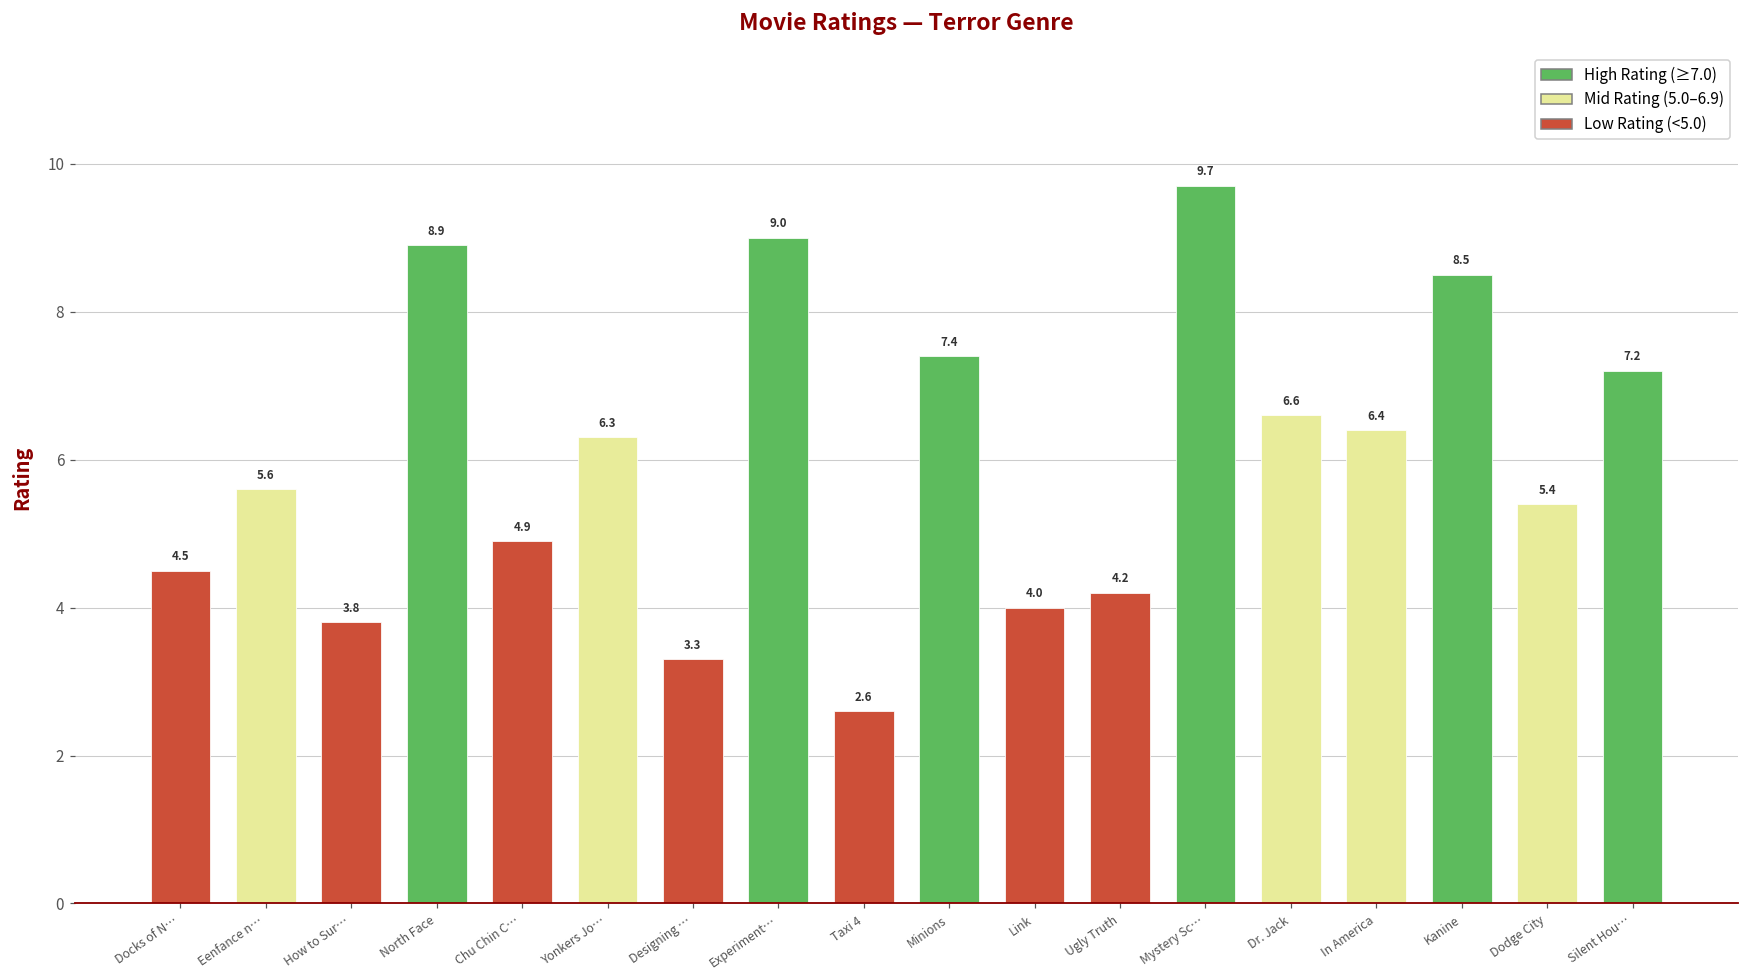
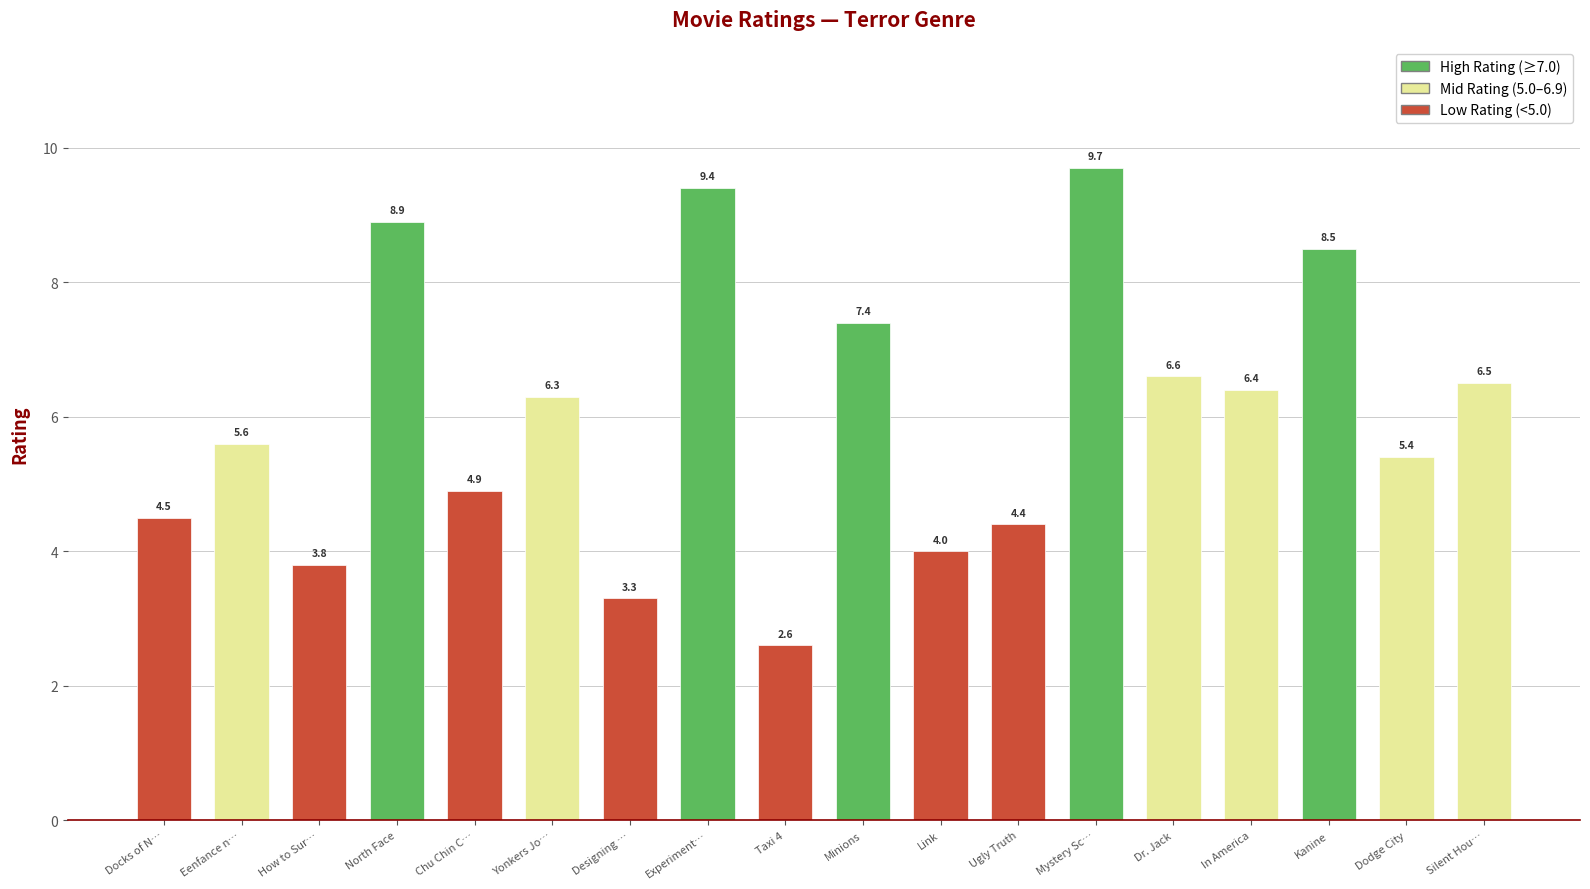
Experiment…: 9.0 -> 9.4
Ugly Truth: 4.2 -> 4.4
Silent Hou…: 7.2 -> 6.5
